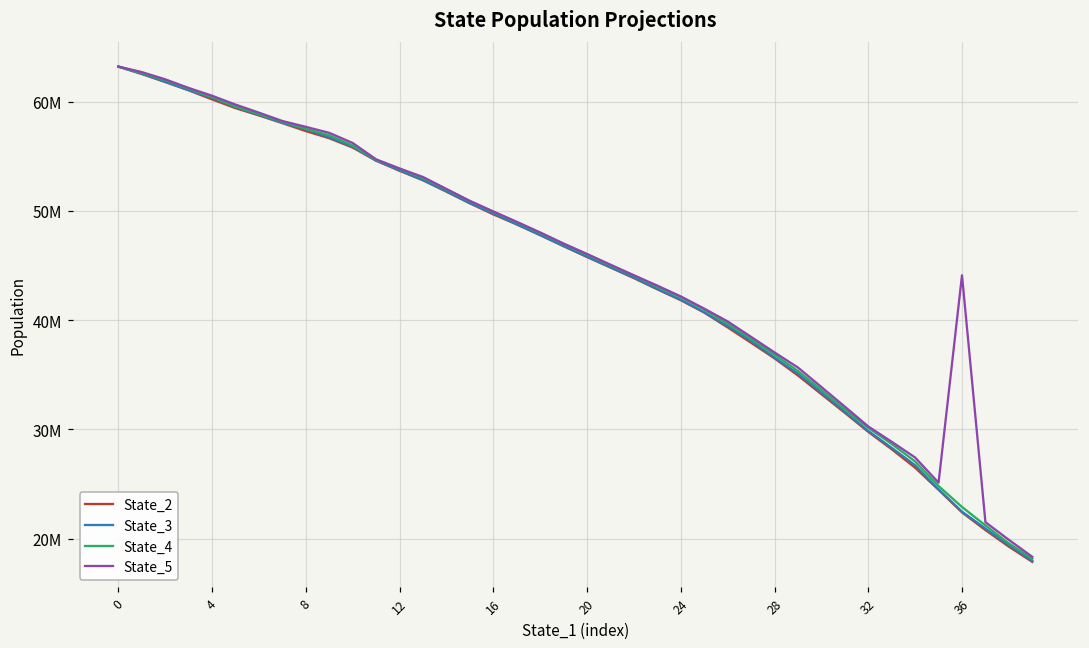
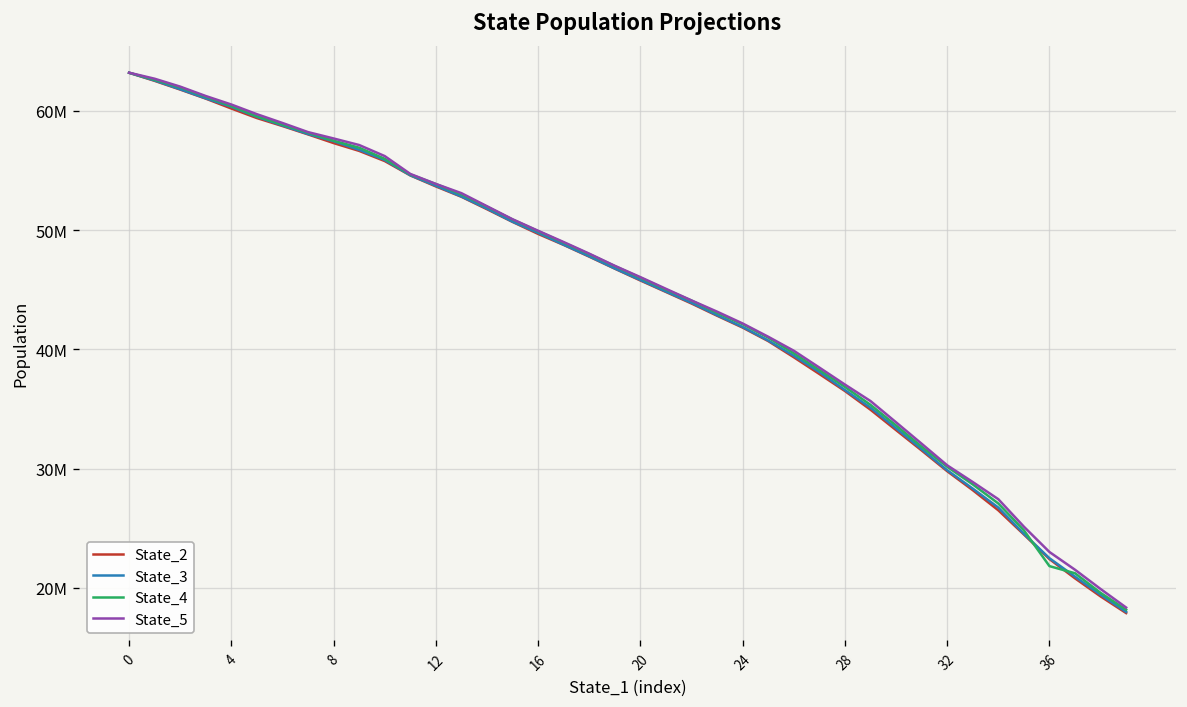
State_4, 36: 23000000 -> 22000000
State_5, 36: 44000000 -> 23000000
